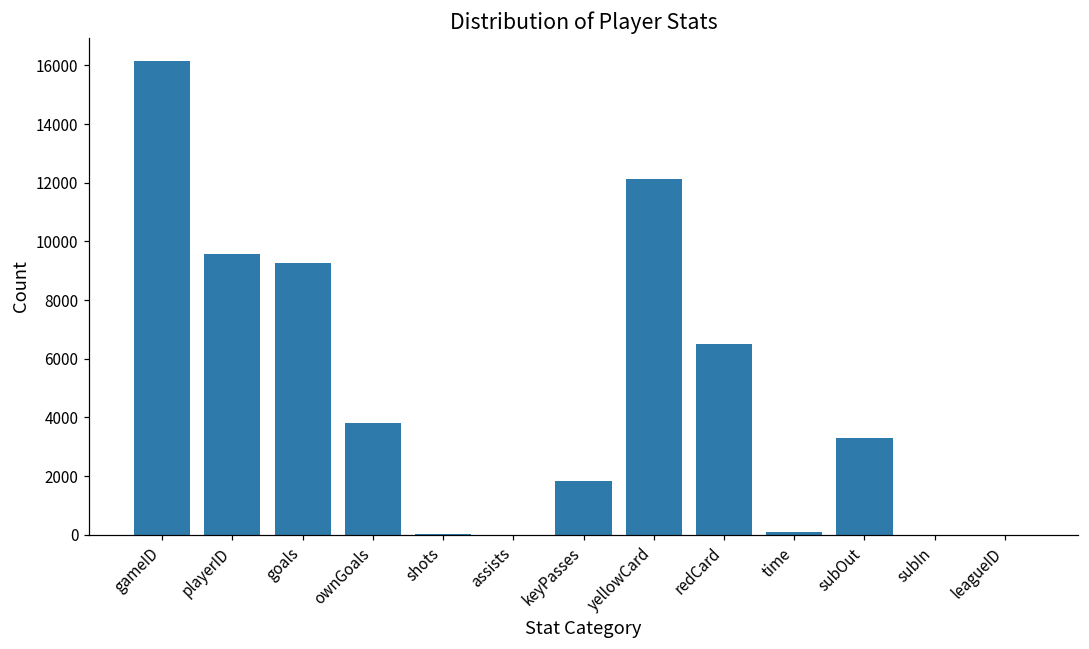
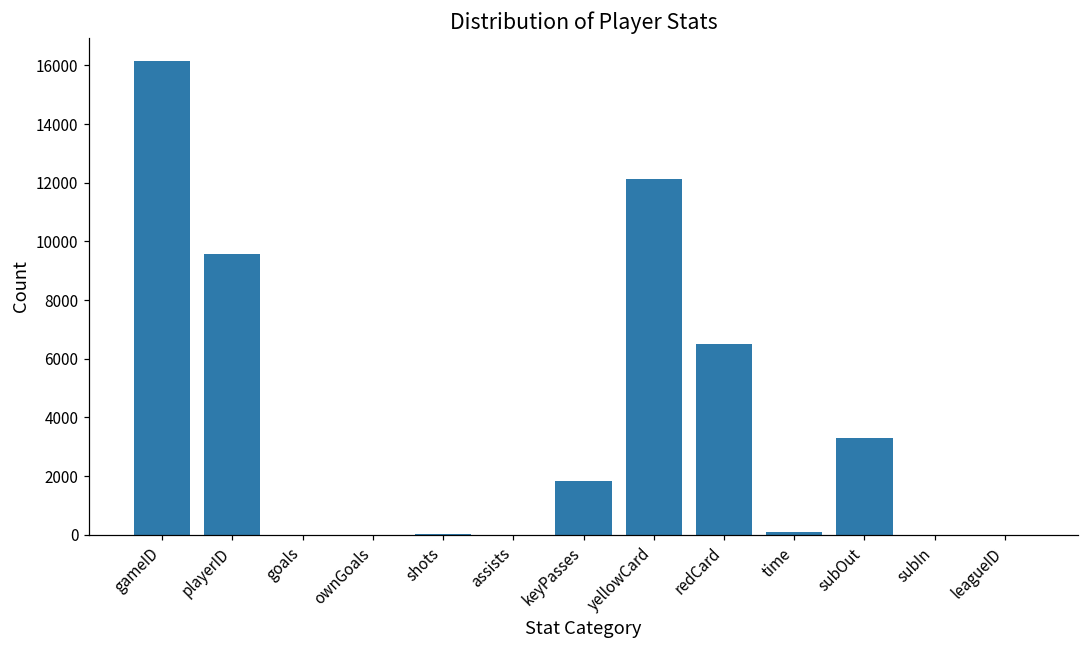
goals: 9300 -> 0
ownGoals: 3800 -> 0
